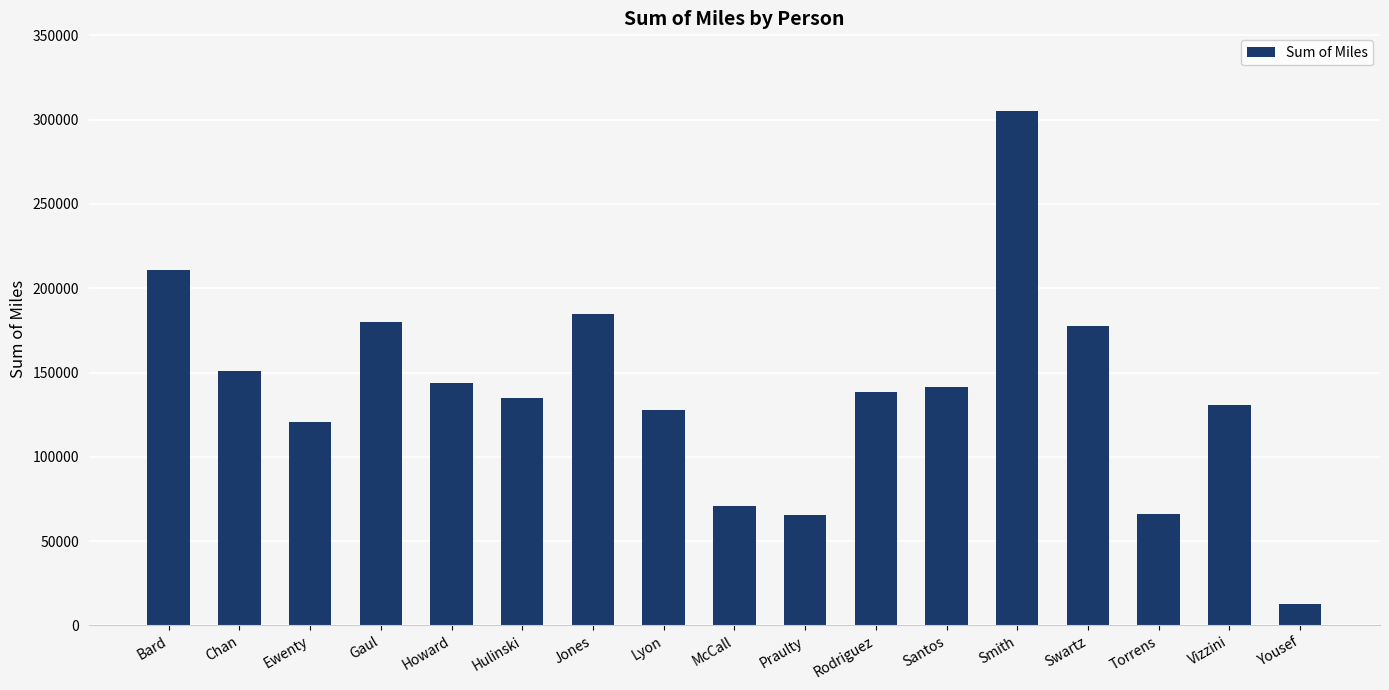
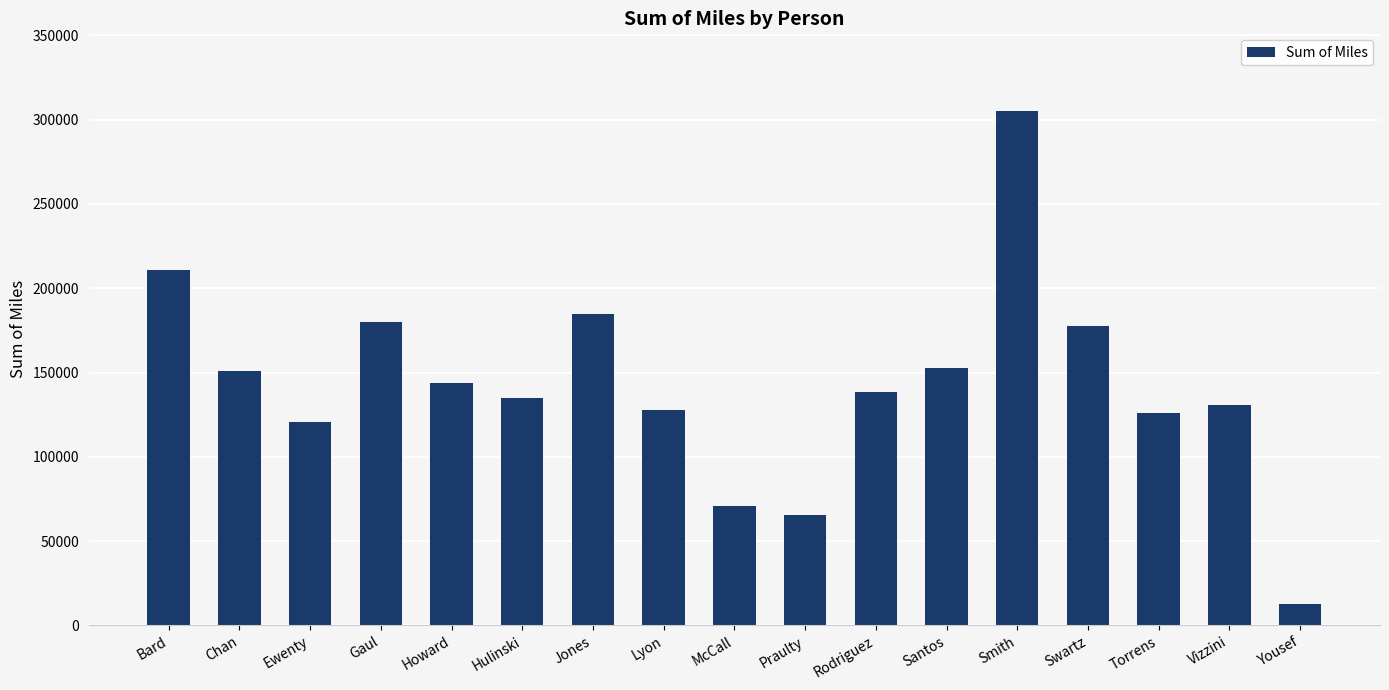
Santos: 141000 -> 153000
Torrens: 66000 -> 126000
